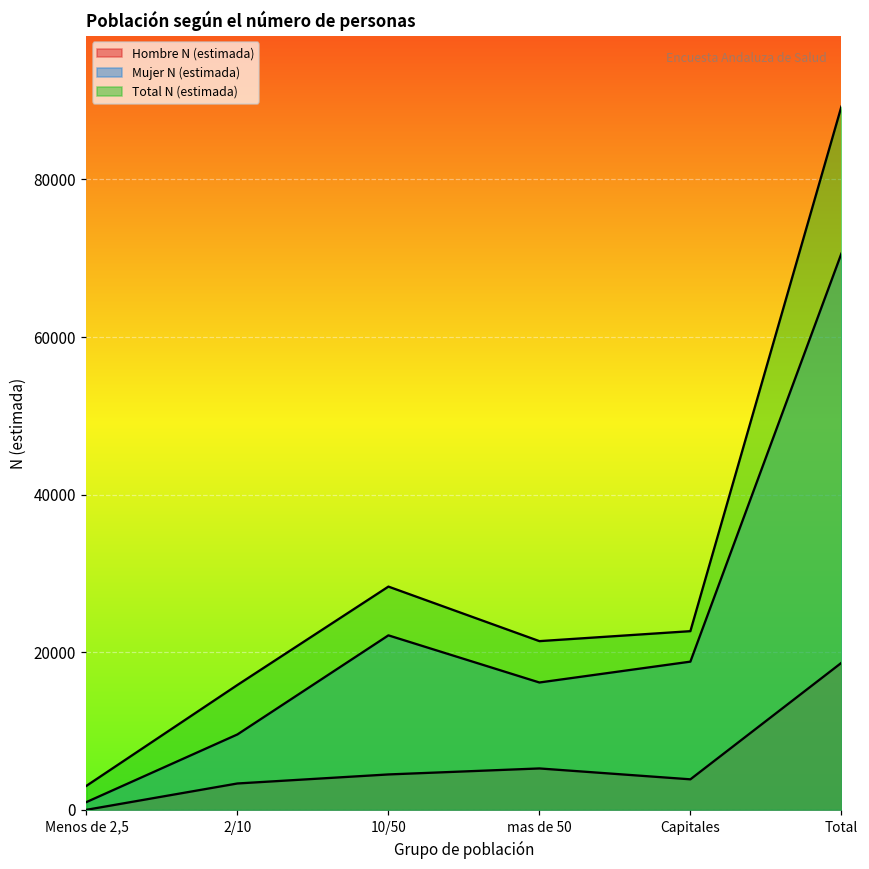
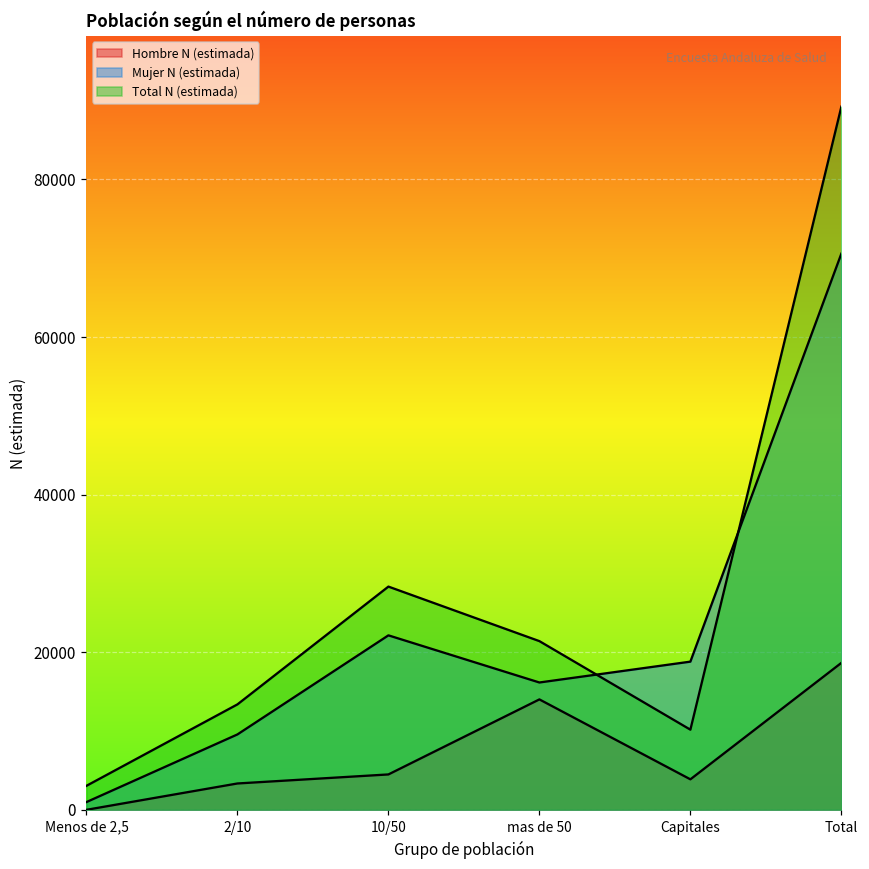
Total N (estimada), 2/10: 16000 -> 13000
Hombre N (estimada), mas de 50: 5000 -> 14000
Total N (estimada), Capitales: 23000 -> 10000
